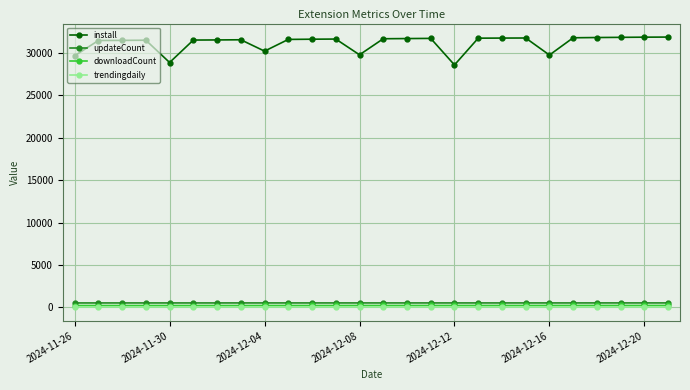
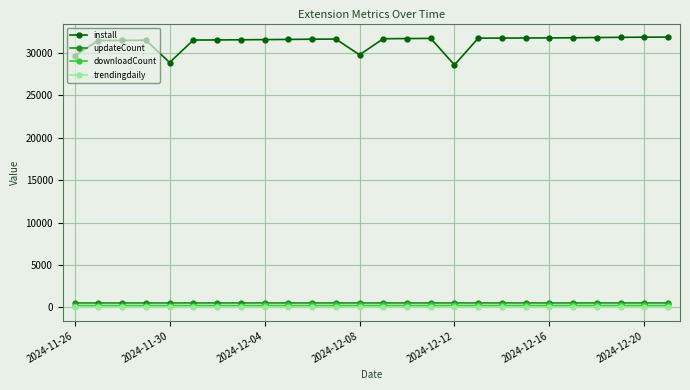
install, 2024-12-04: 30000 -> 32000
install, 2024-12-16: 30000 -> 32000
